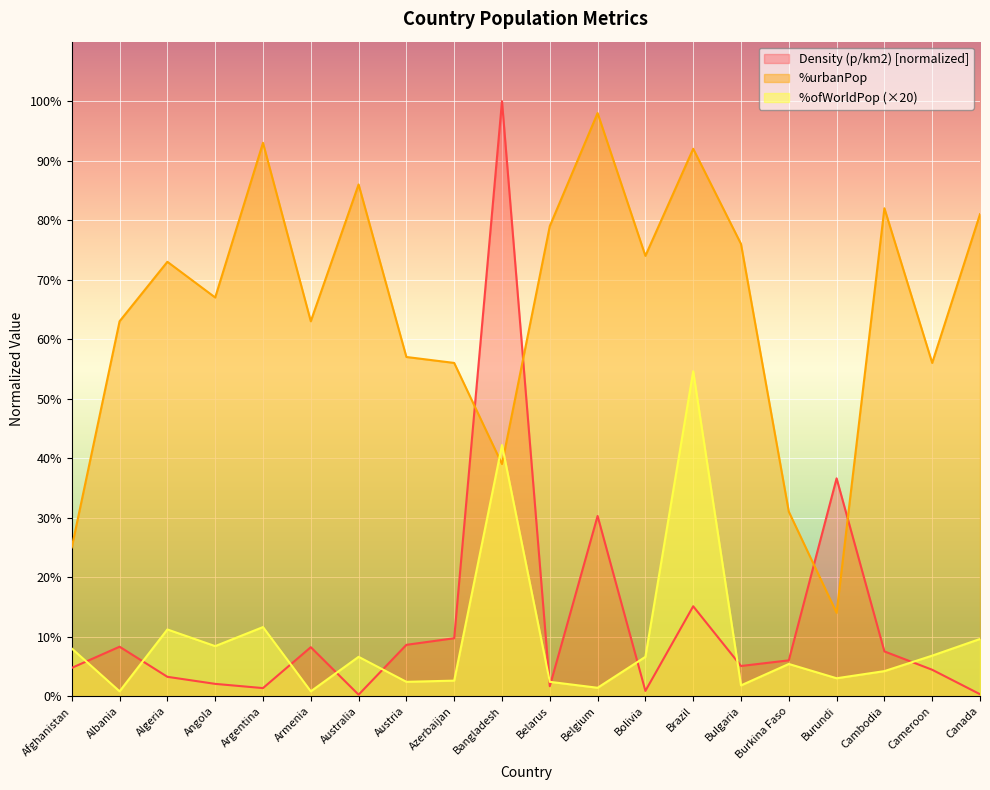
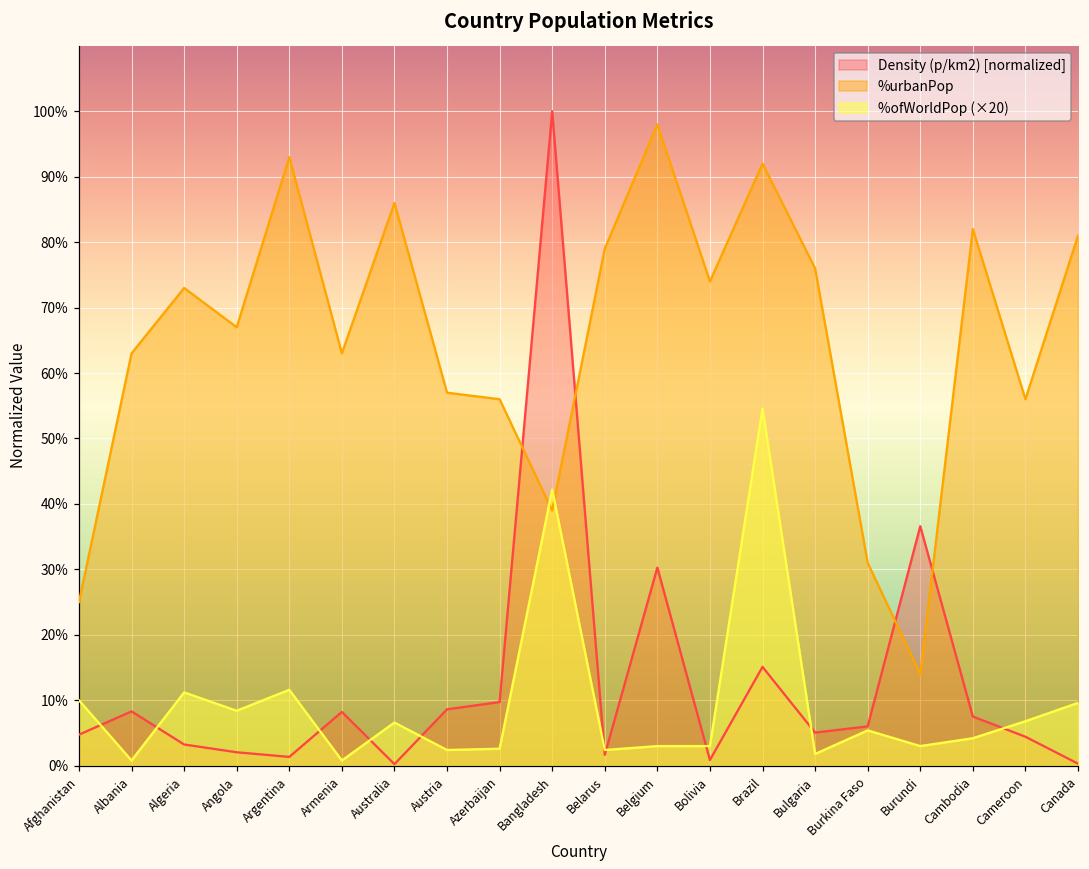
%ofWorldPop (×20), Afghanistan: 8% -> 10%
%ofWorldPop (×20), Belgium: 1% -> 3%
%ofWorldPop (×20), Bolivia: 7% -> 3%
